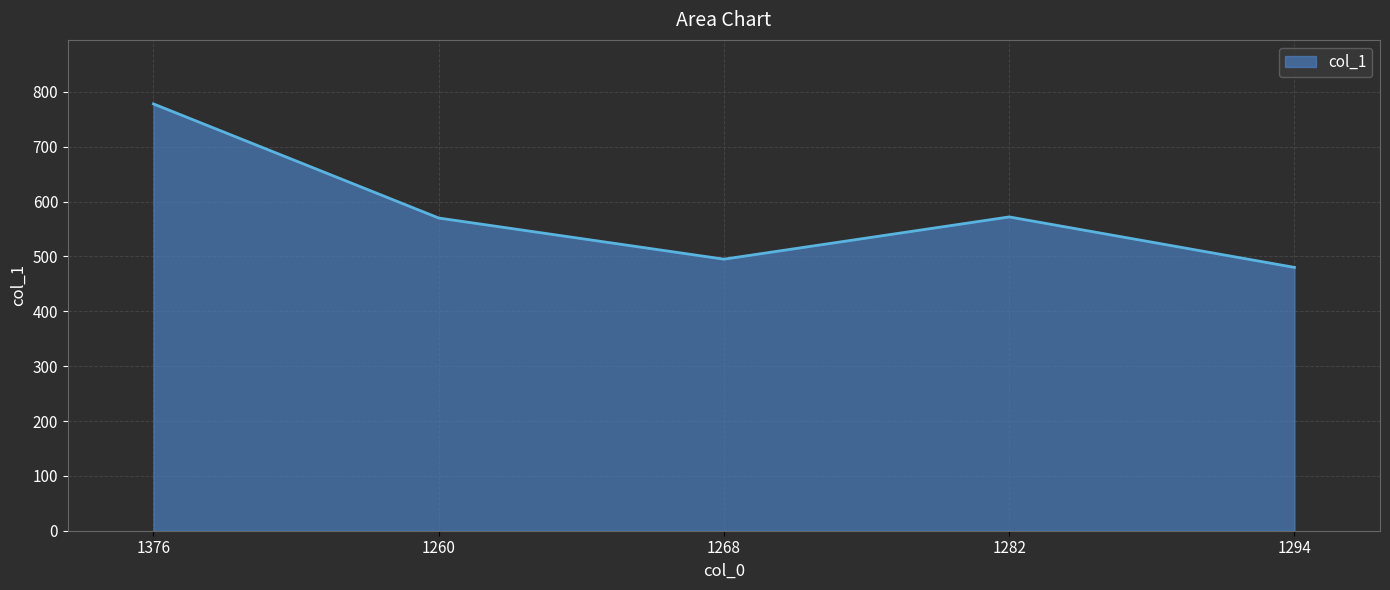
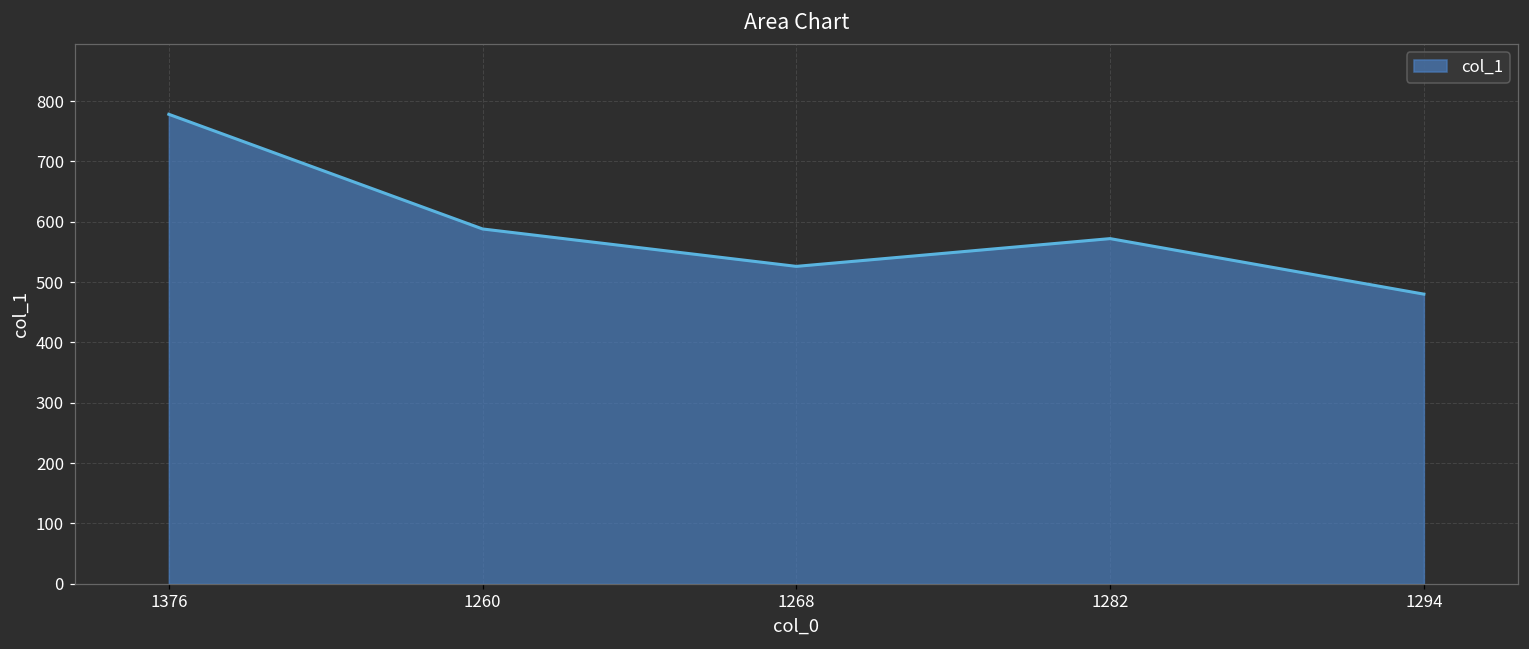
1260: 570 -> 590
1268: 500 -> 530
